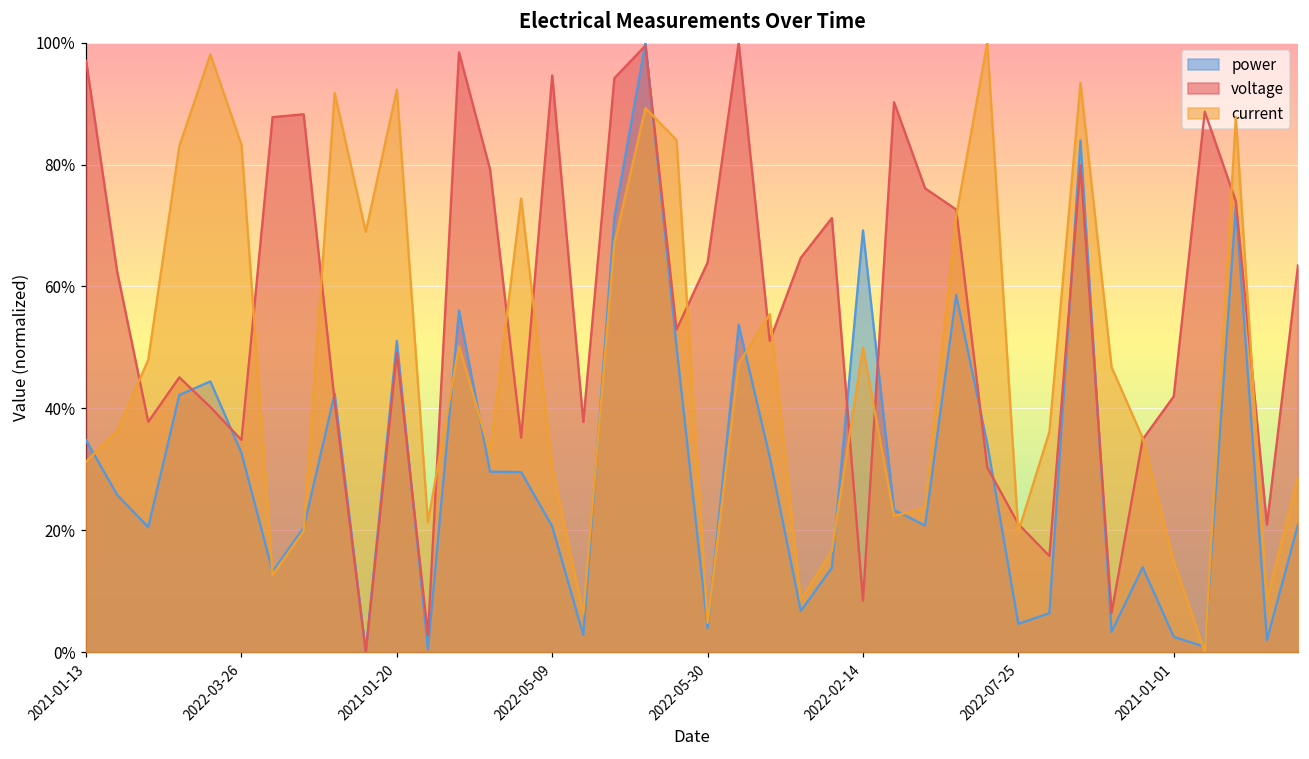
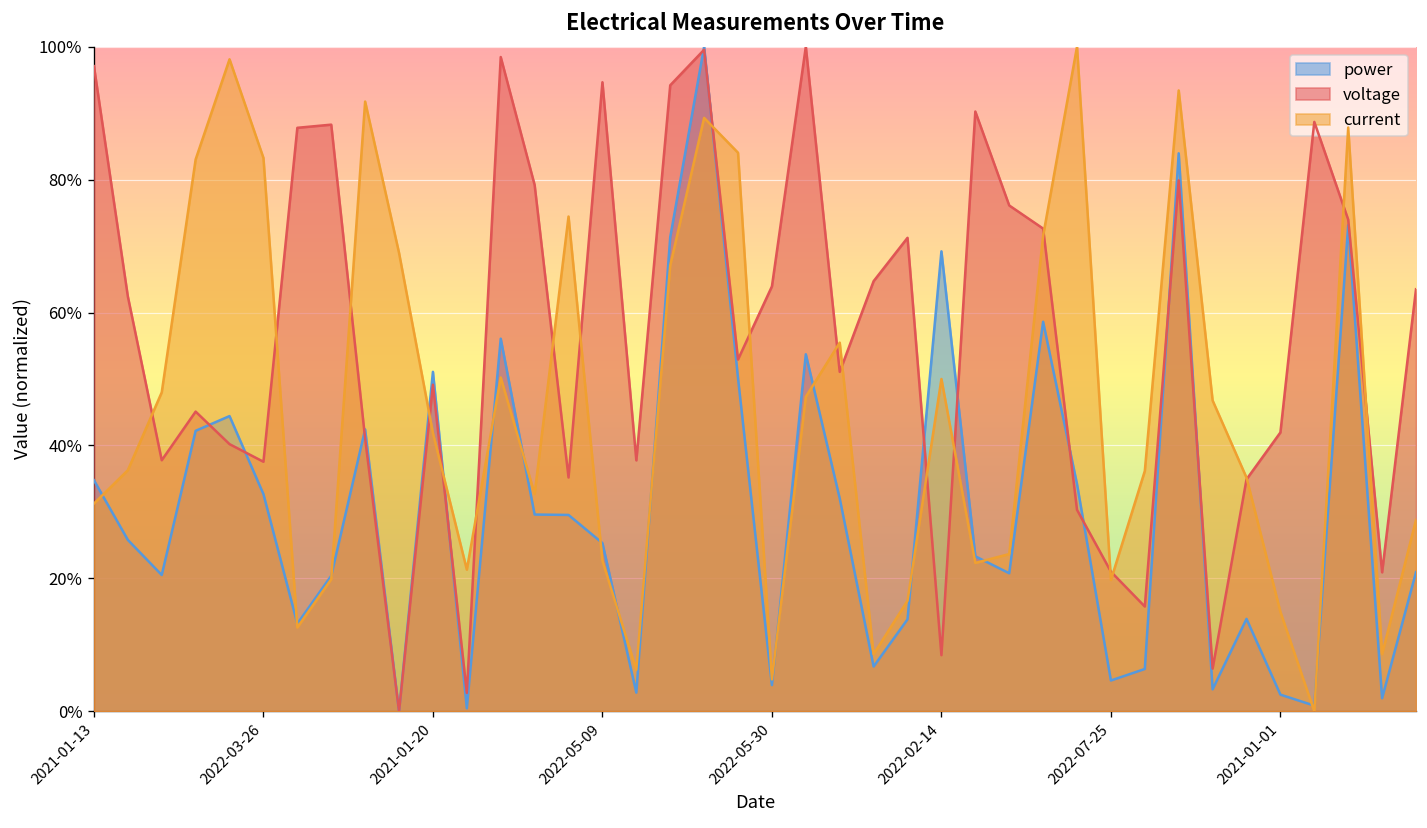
voltage, 2022-03-26: 35% -> 38%
current, 2021-01-20: 92% -> 42%
power, 2022-05-09: 21% -> 25%
current, 2022-05-09: 30% -> 23%
